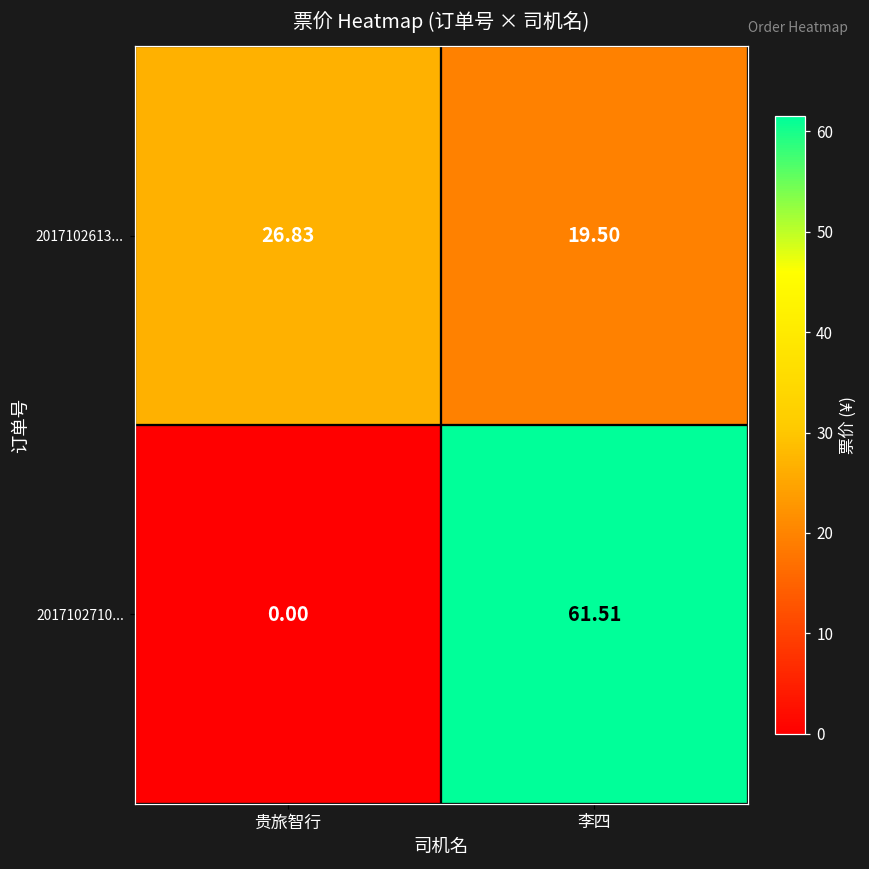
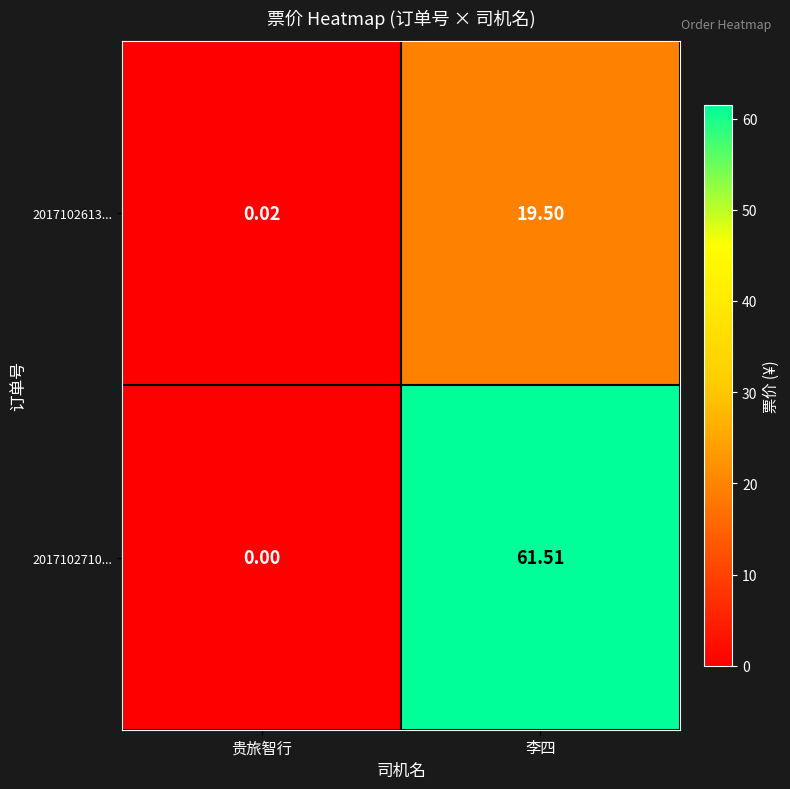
2017102613..., 贵旅智行: 26.83 -> 0.02
